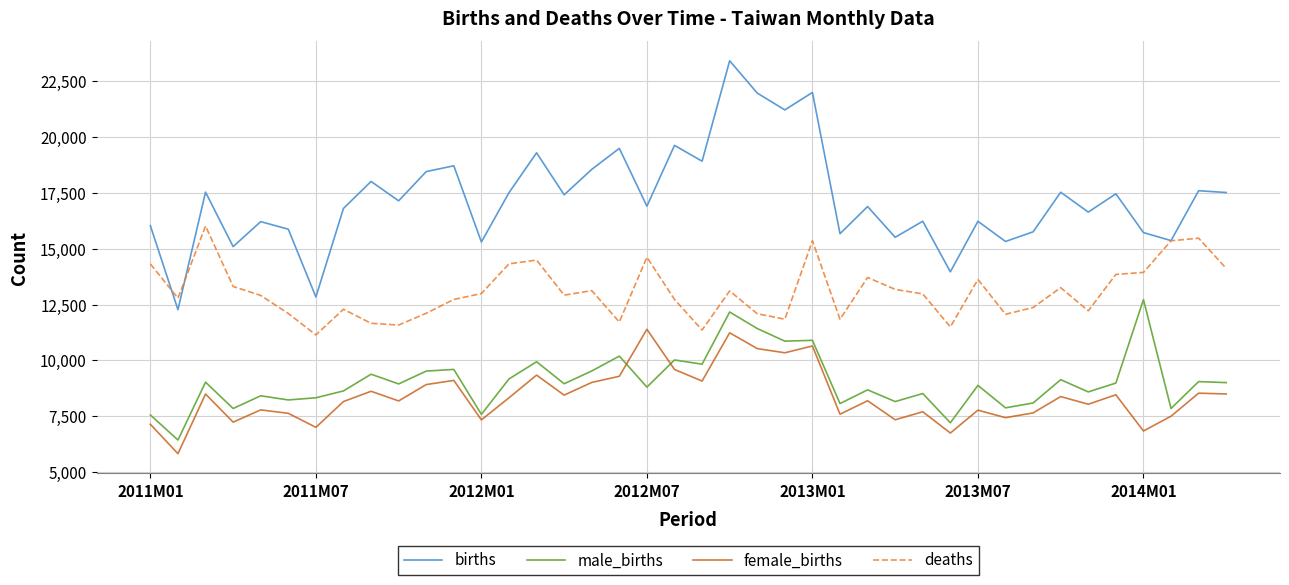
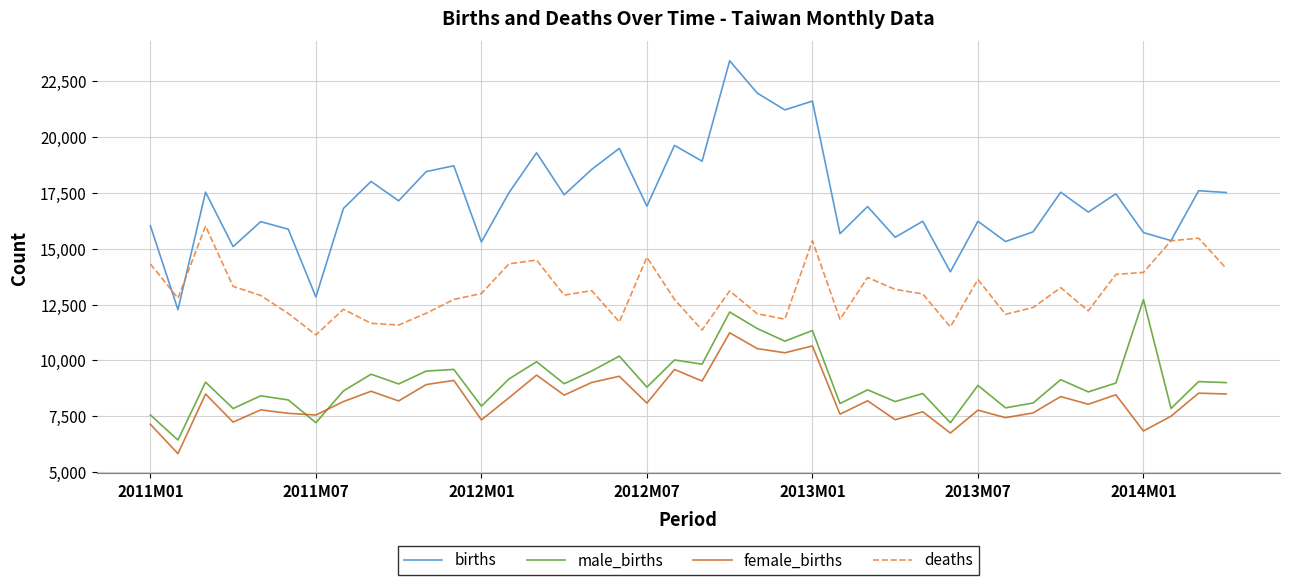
male_births, 2011M07: 8,300 -> 7,200
female_births, 2011M07: 7,000 -> 7,600
male_births, 2012M01: 7,600 -> 8,000
female_births, 2012M07: 11,400 -> 8,100
births, 2013M01: 22,000 -> 21,600
male_births, 2013M01: 10,900 -> 11,300
